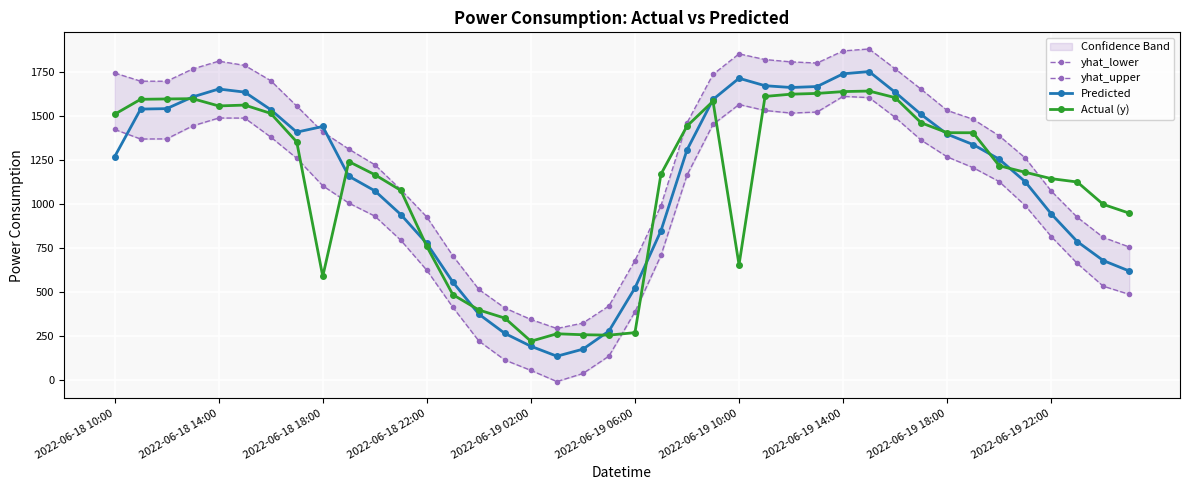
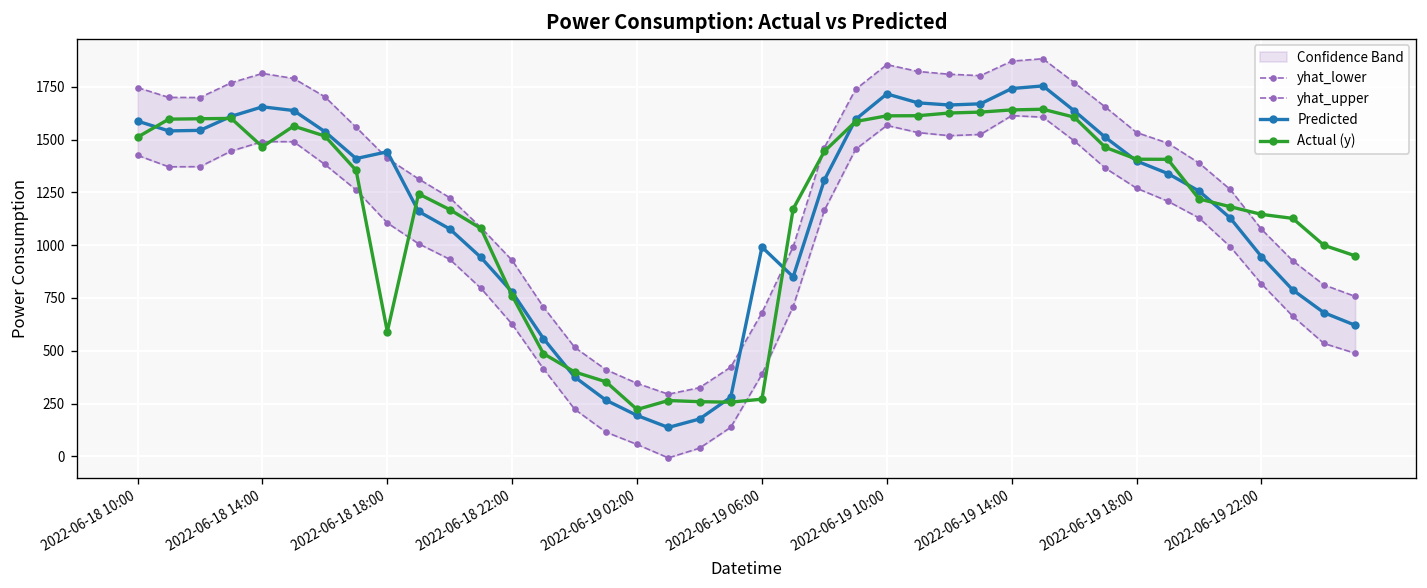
Predicted, 2022-06-18 10:00: 1270 -> 1590
Actual (y), 2022-06-18 14:00: 1560 -> 1470
Predicted, 2022-06-19 06:00: 520 -> 990
Actual (y), 2022-06-19 10:00: 660 -> 1610
